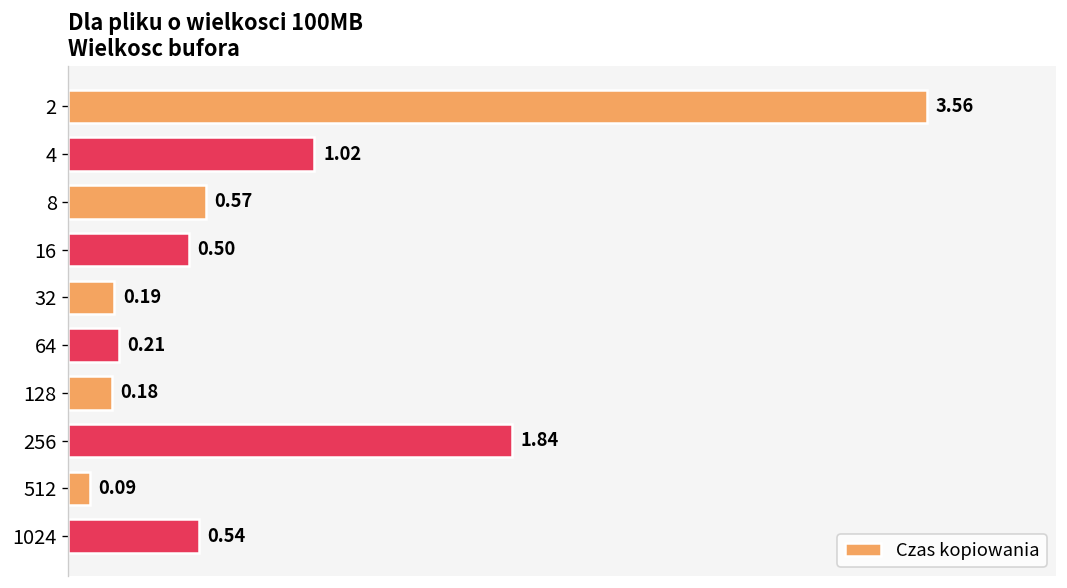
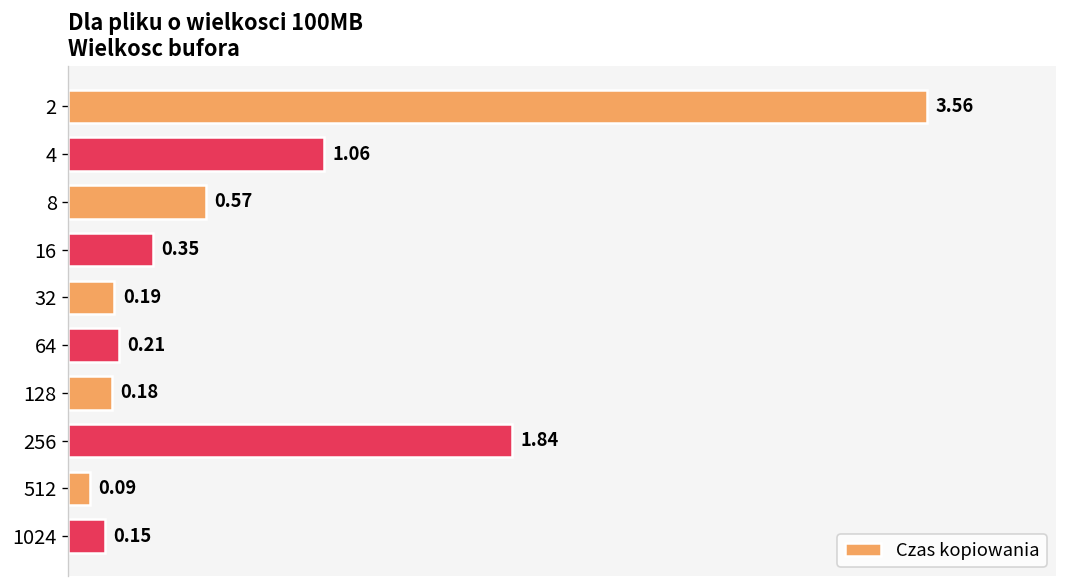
4: 1.02 -> 1.06
16: 0.50 -> 0.35
1024: 0.54 -> 0.15
